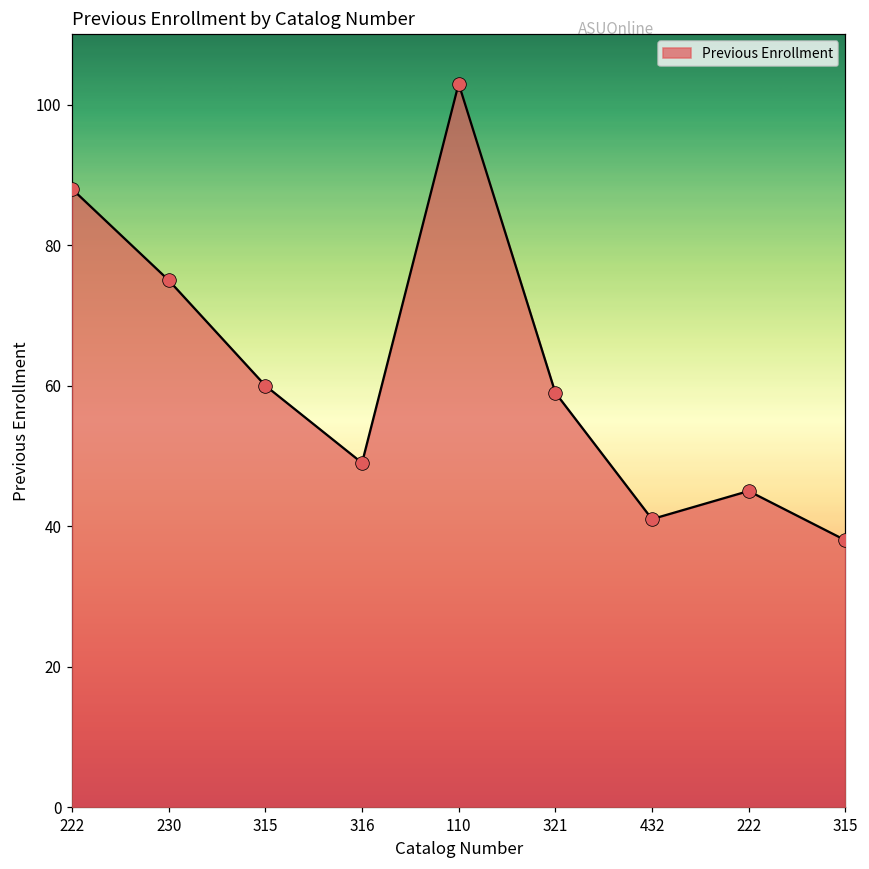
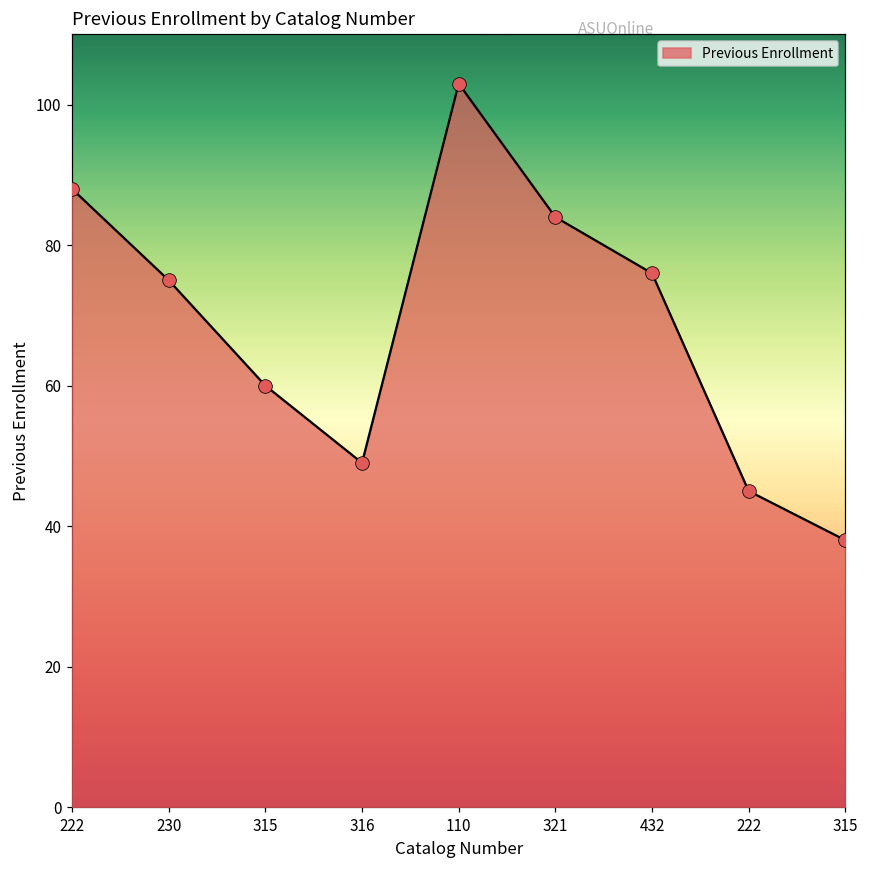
321: 59 -> 84
432: 41 -> 76
